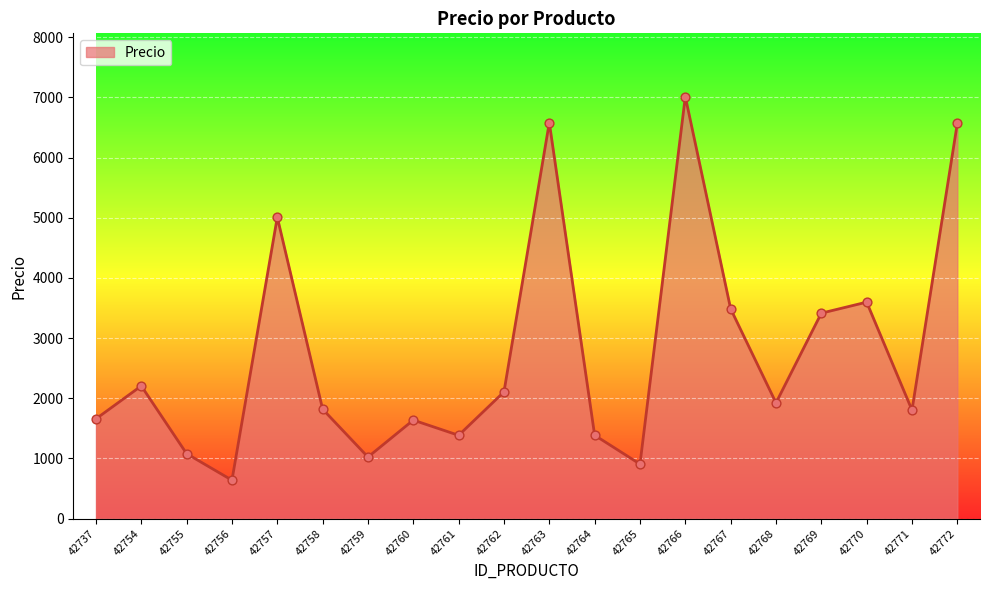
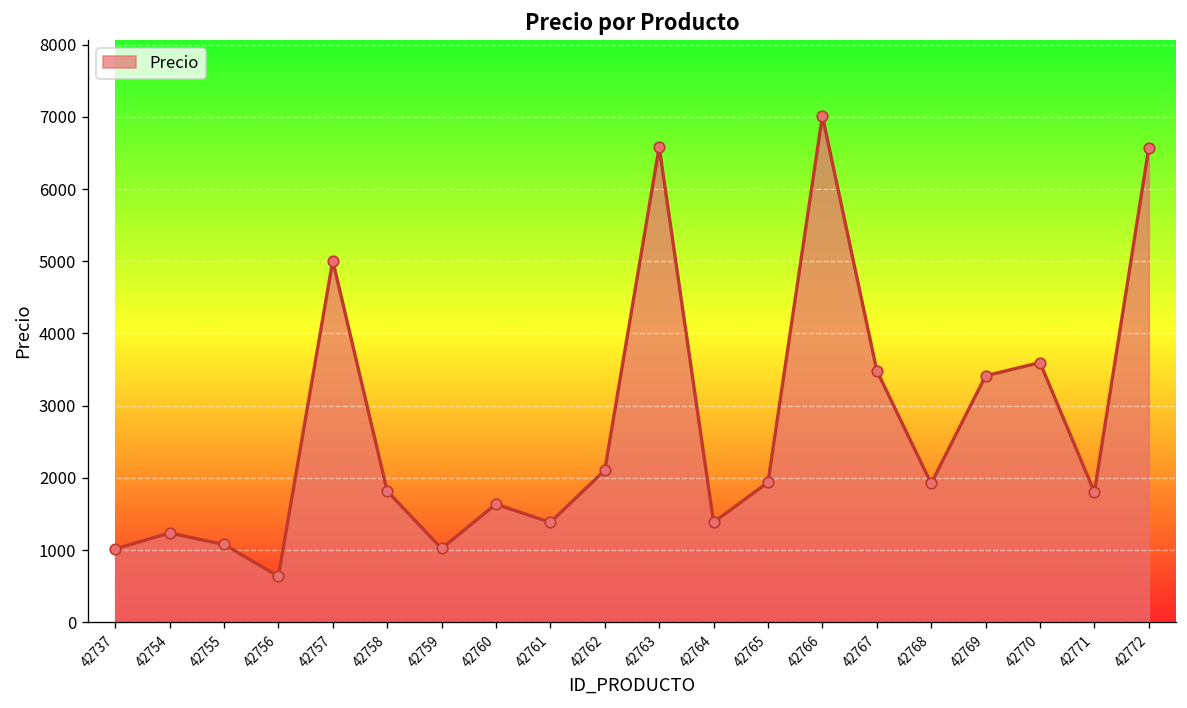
42737: 1700 -> 1000
42754: 2200 -> 1200
42765: 900 -> 1900
